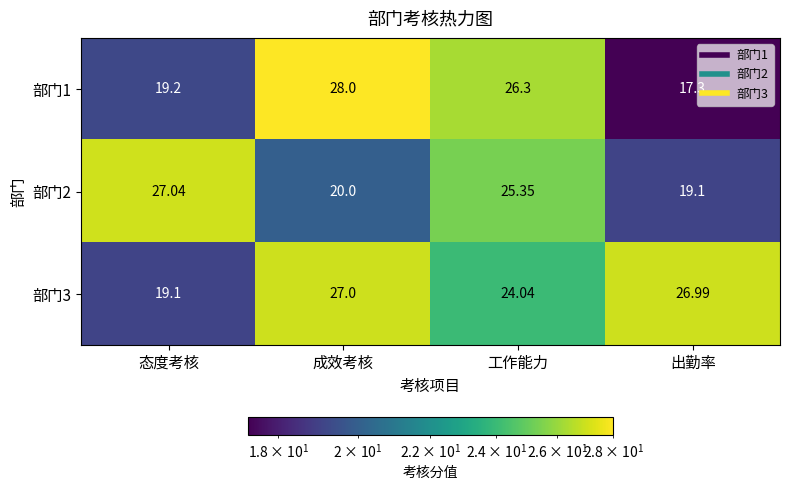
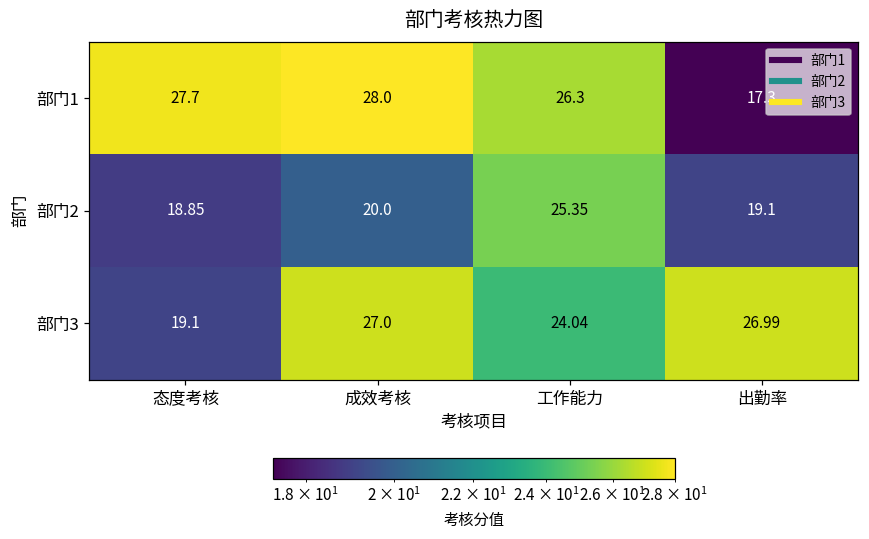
部门1, 态度考核: 19.2 -> 27.7
部门2, 态度考核: 27.04 -> 18.85
